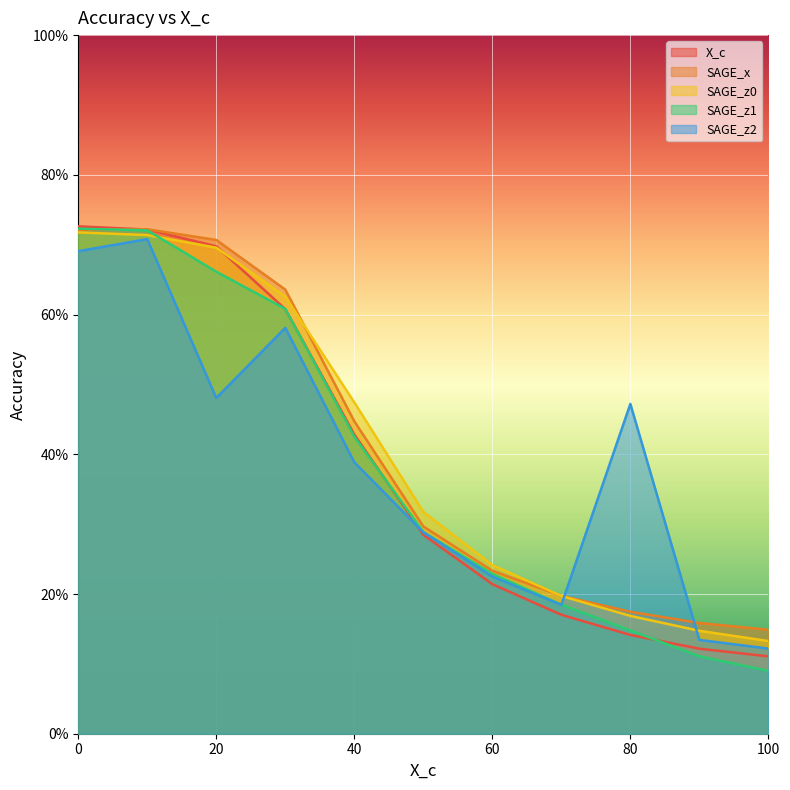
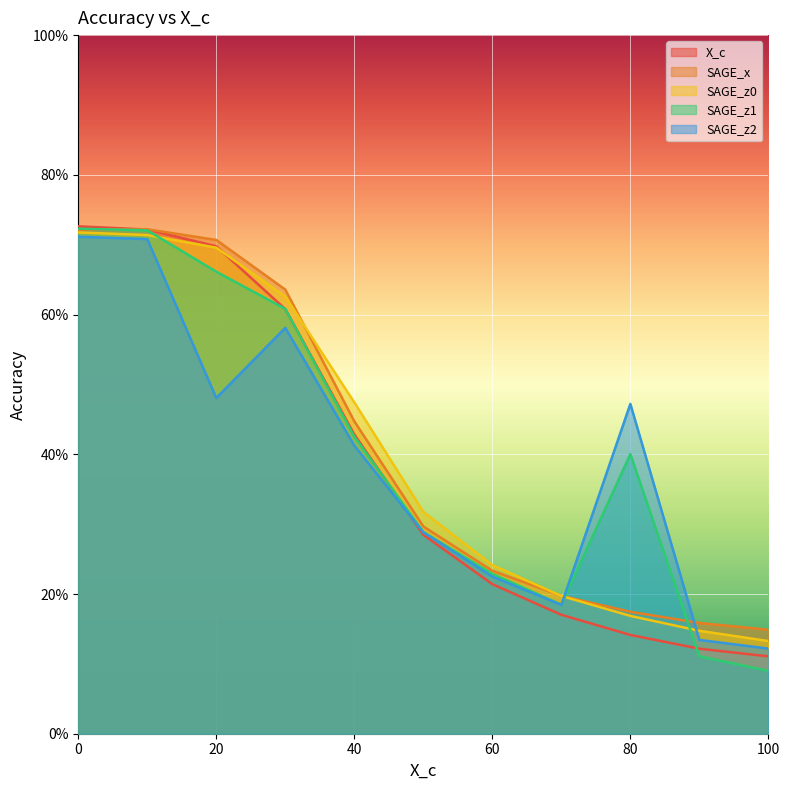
SAGE_z2, 0: 69% -> 71%
SAGE_z2, 40: 39% -> 41%
SAGE_z1, 80: 15% -> 40%
